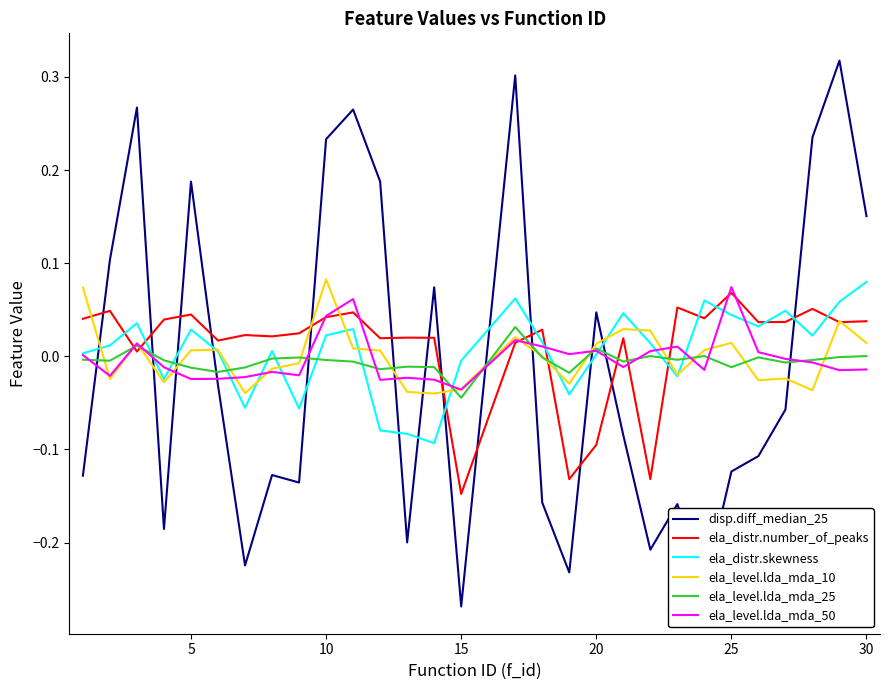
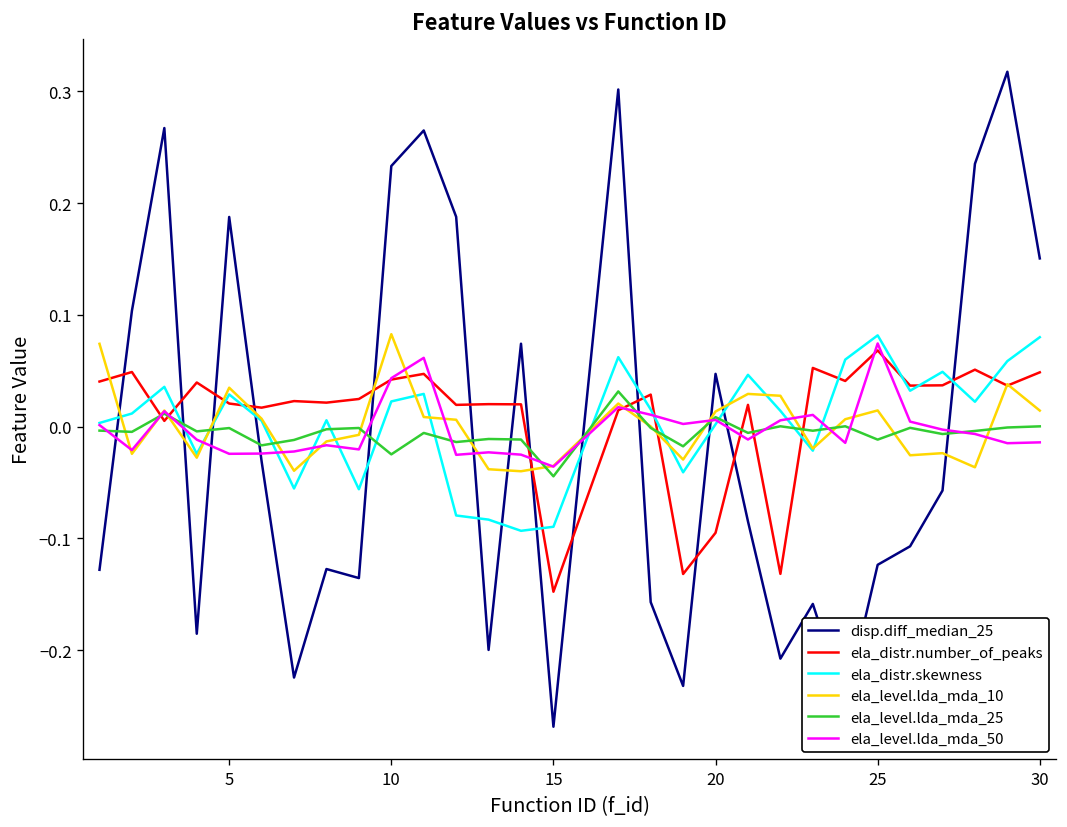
ela_distr.number_of_peaks, 5: 0.04 -> 0.02
ela_level.lda_mda_10, 5: 0.01 -> 0.03
ela_level.lda_mda_25, 5: -0.01 -> 0.00
ela_level.lda_mda_25, 10: 0.00 -> -0.02
ela_distr.skewness, 15: 0.00 -> -0.09
ela_distr.skewness, 25: 0.04 -> 0.08
ela_distr.number_of_peaks, 30: 0.04 -> 0.05
